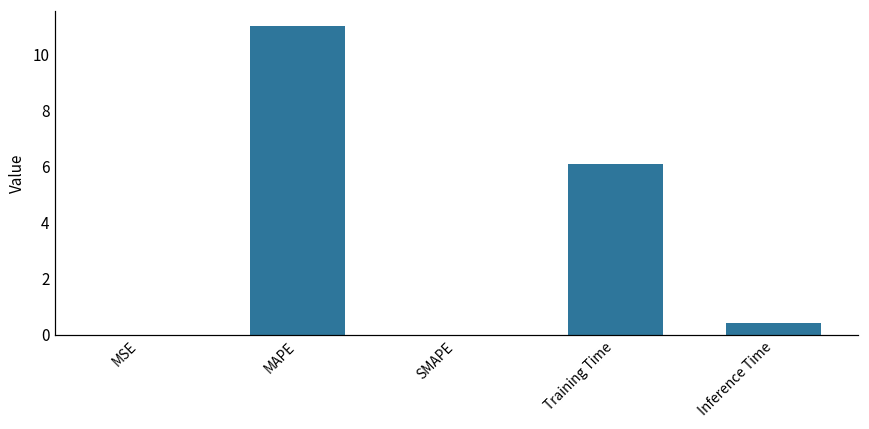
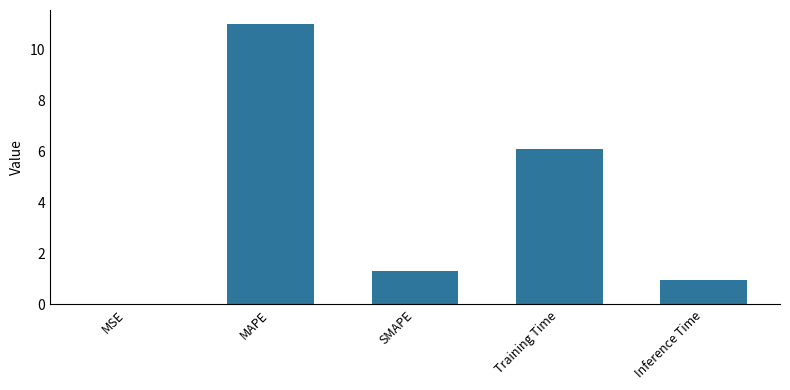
SMAPE: 0.0 -> 1.3
Inference Time: 0.4 -> 0.9
